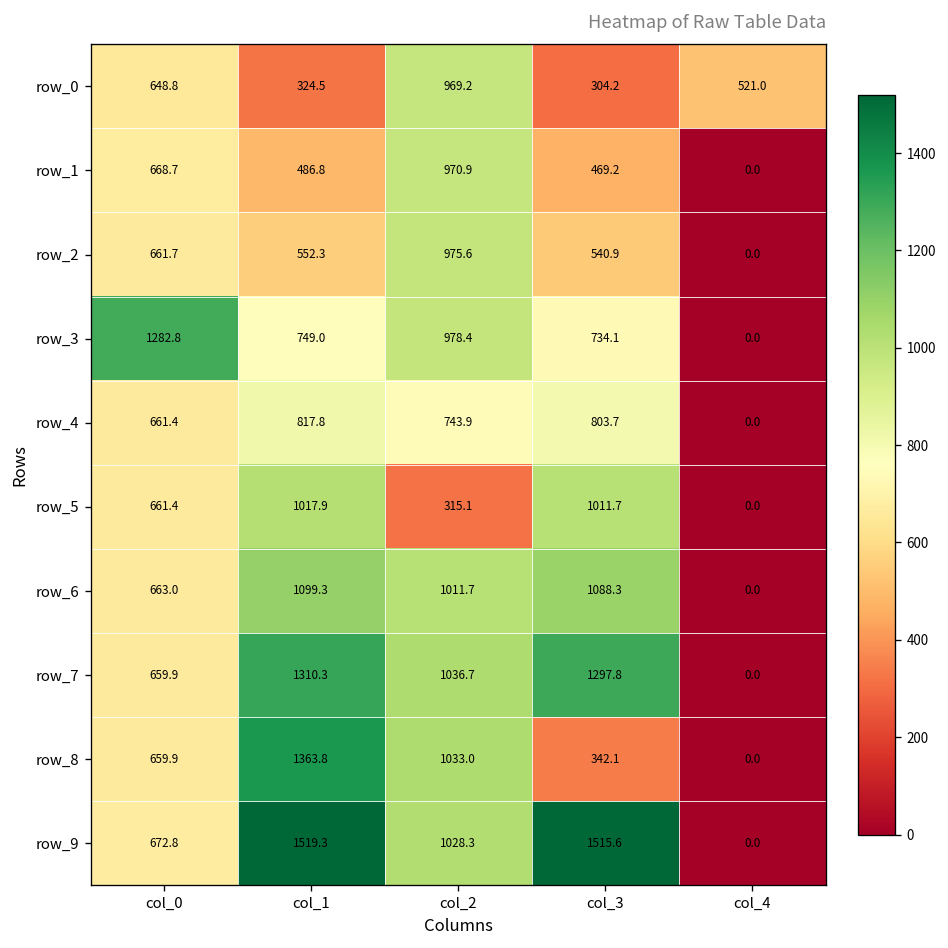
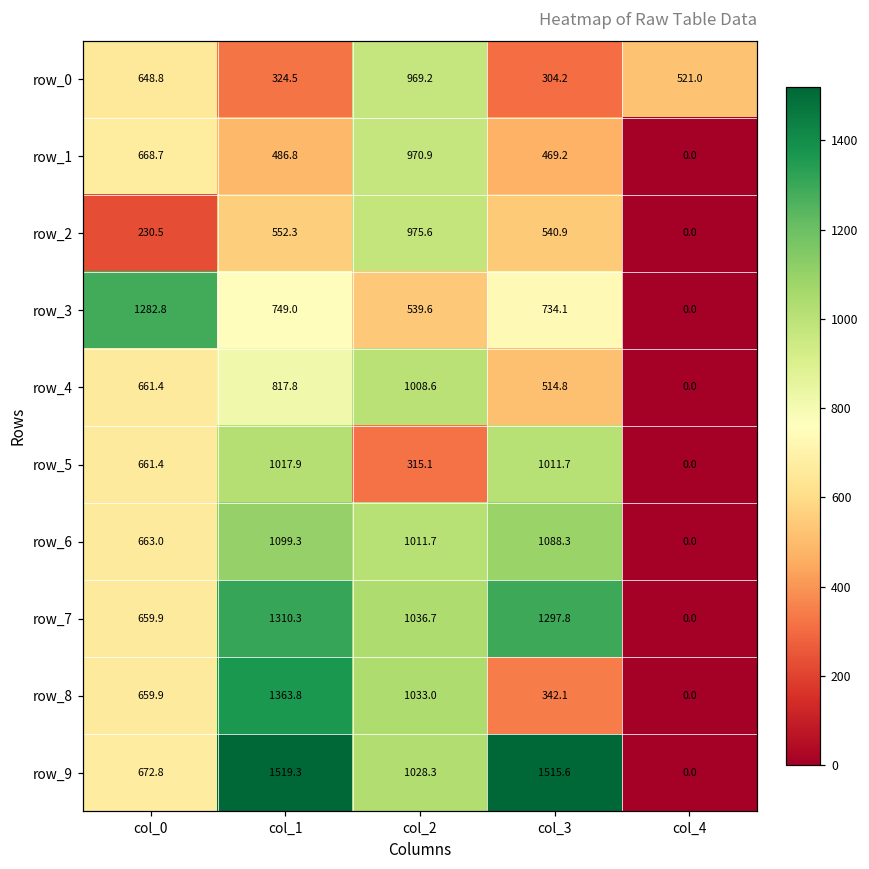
row_2, col_0: 661.7 -> 230.5
row_3, col_2: 978.4 -> 539.6
row_4, col_2: 743.9 -> 1008.6
row_4, col_3: 803.7 -> 514.8
